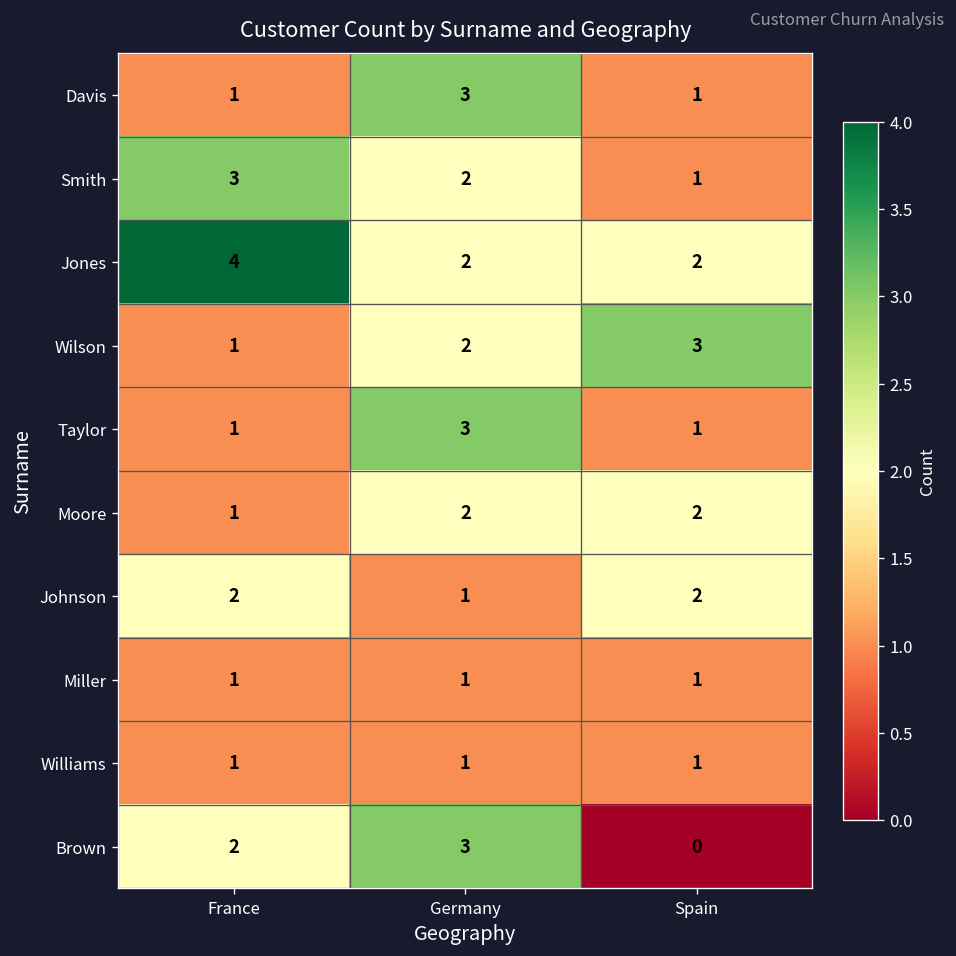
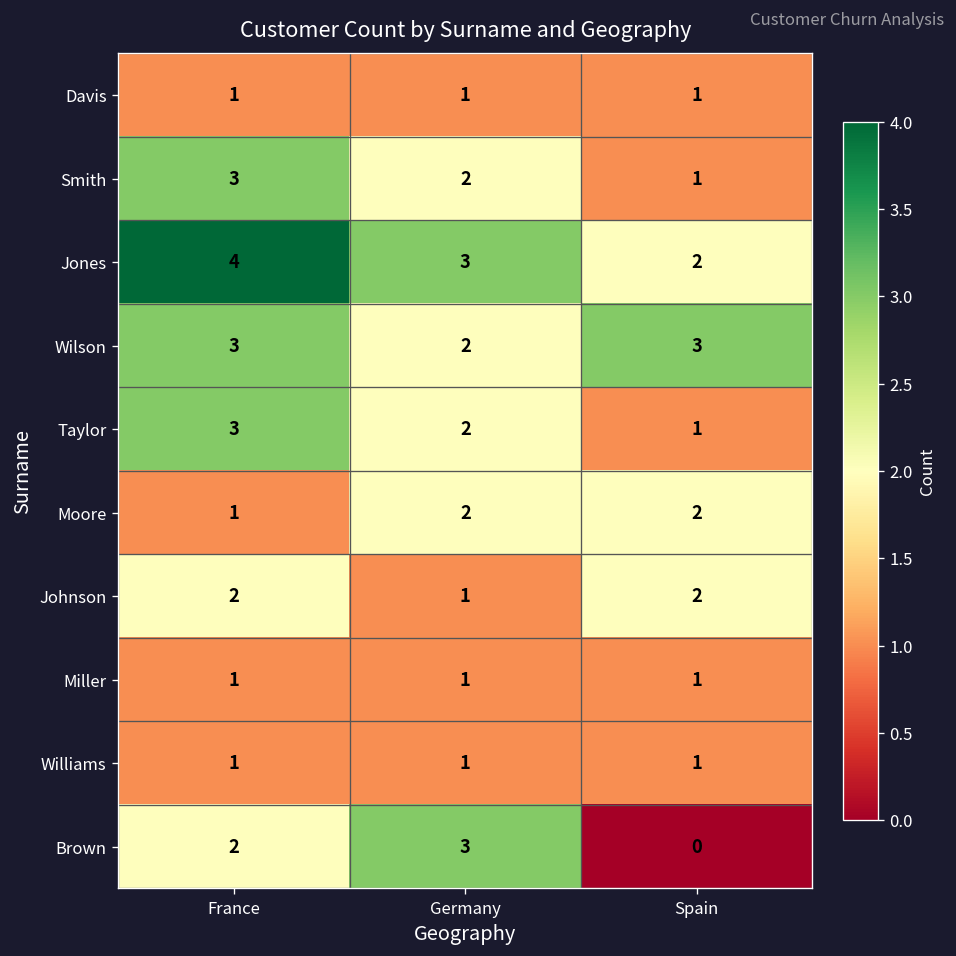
Davis, Germany: 3 -> 1
Jones, Germany: 2 -> 3
Wilson, France: 1 -> 3
Taylor, France: 1 -> 3
Taylor, Germany: 3 -> 2
